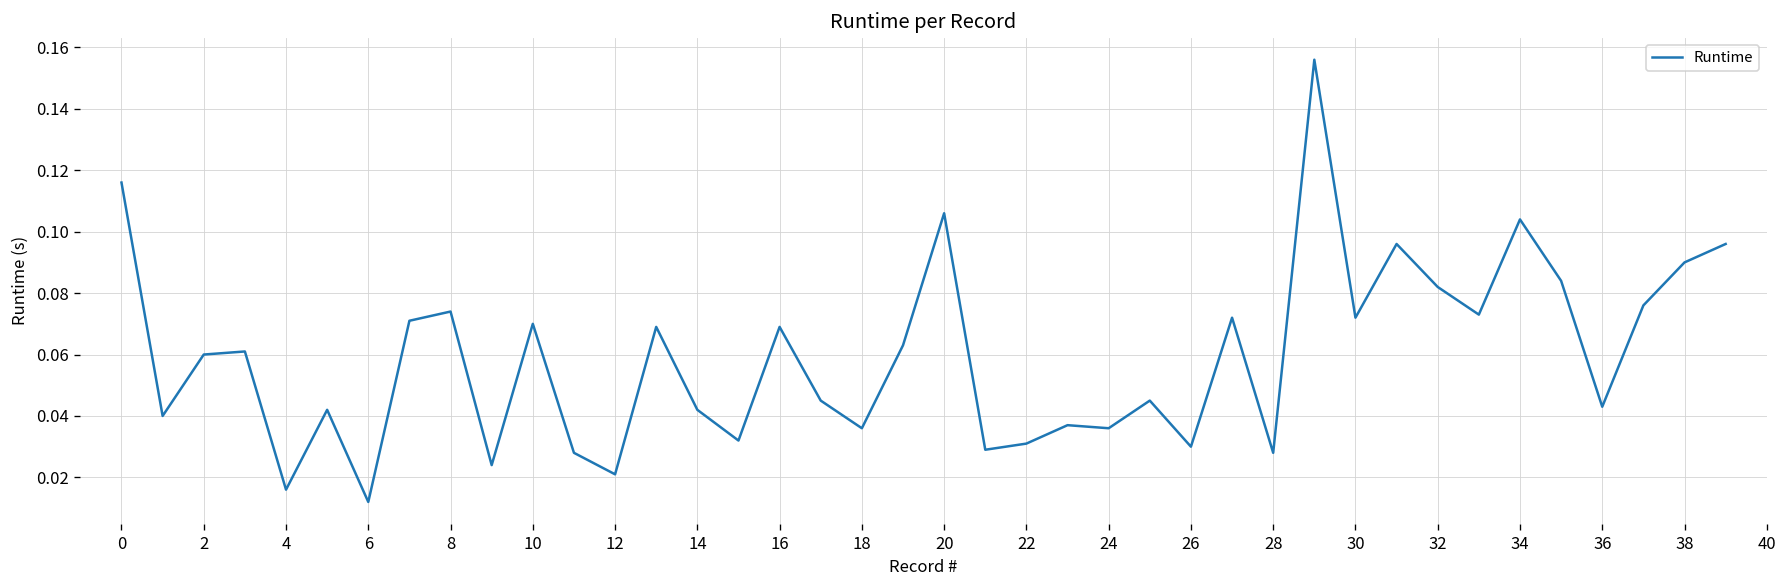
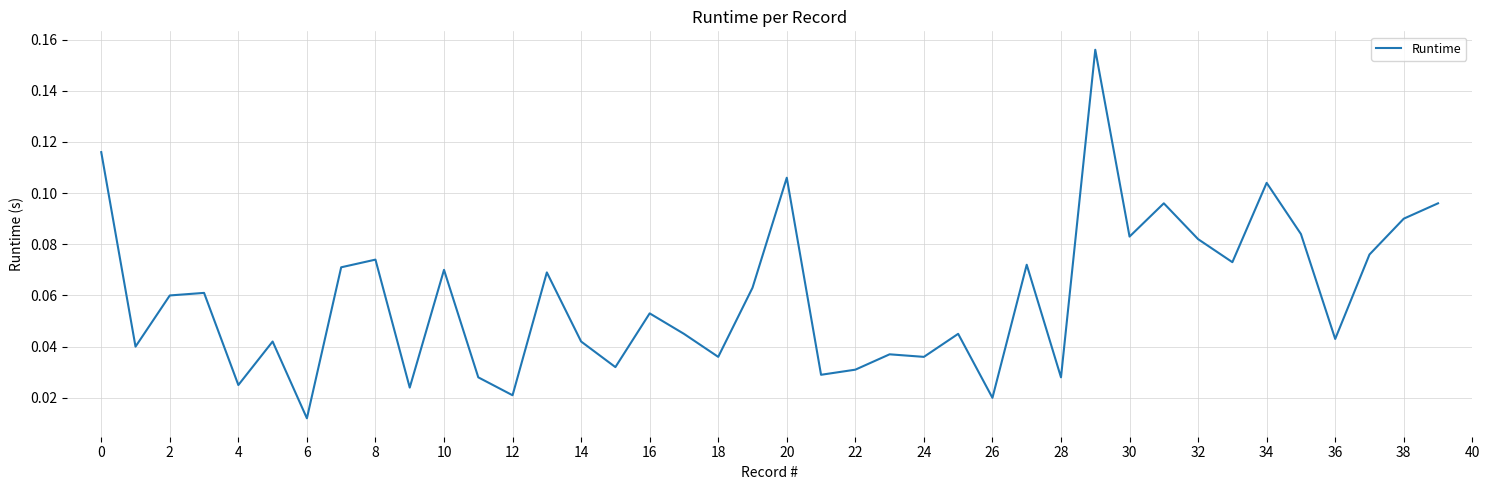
4: 0.016 -> 0.025
16: 0.069 -> 0.053
26: 0.03 -> 0.02
30: 0.072 -> 0.083
